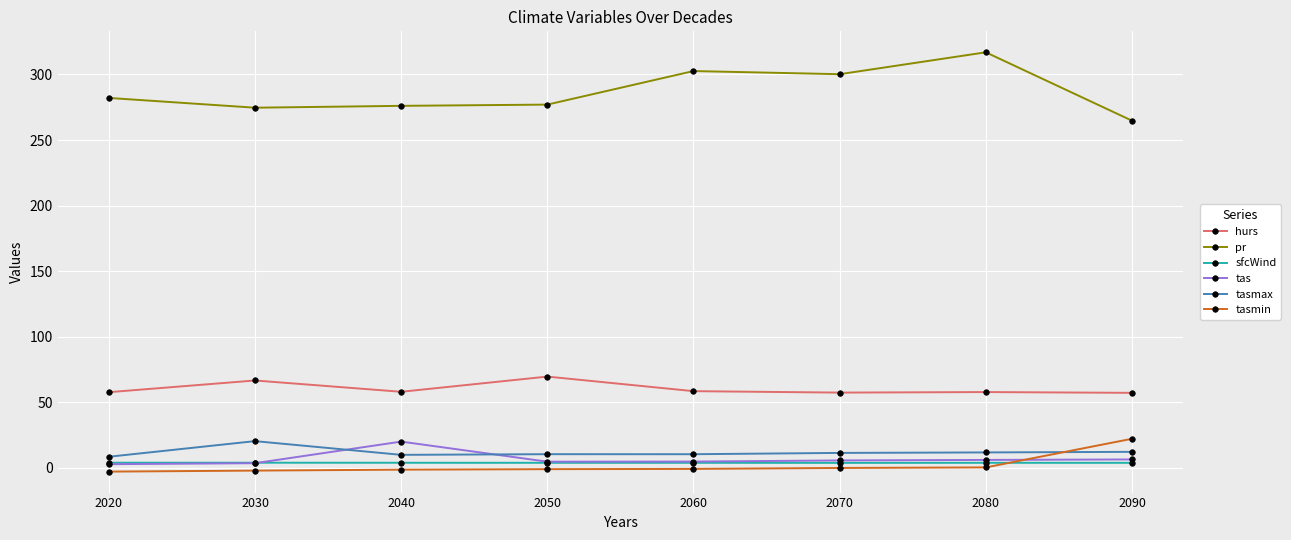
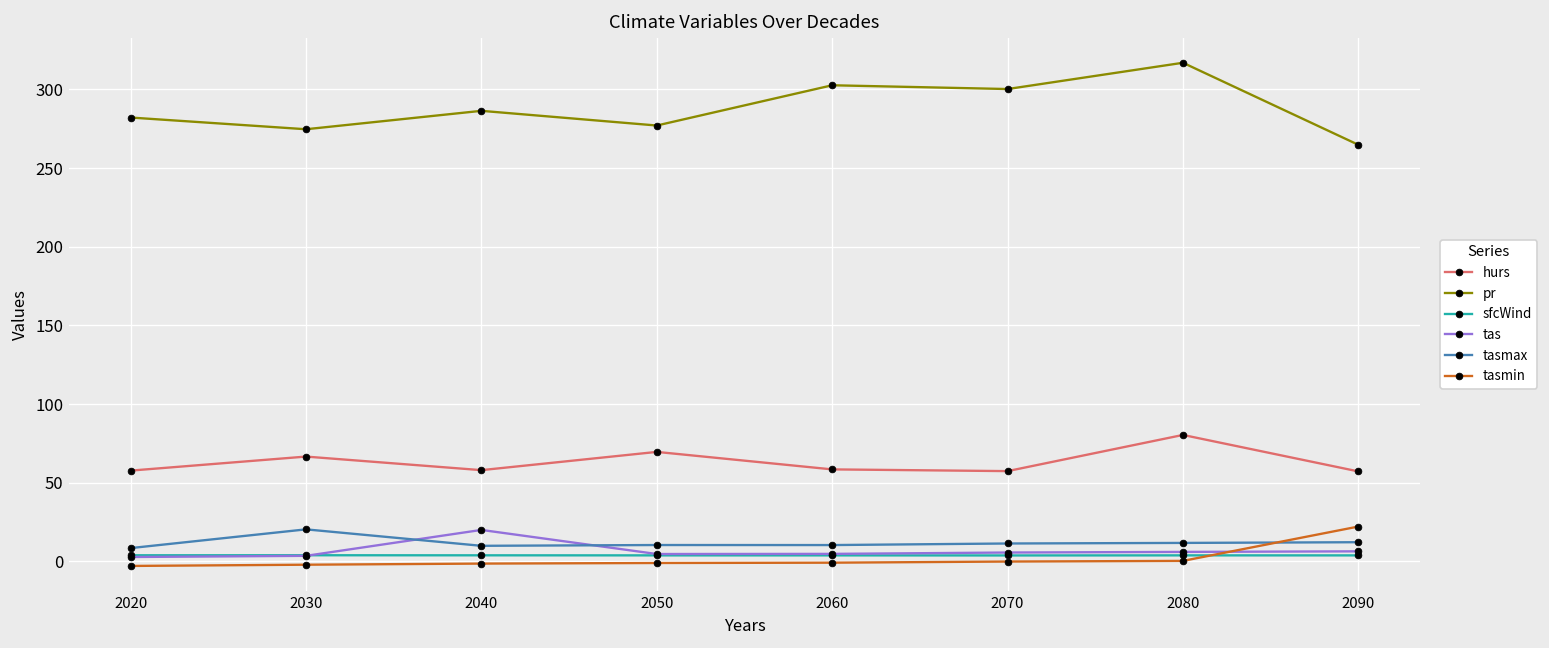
pr, 2040: 276 -> 286
hurs, 2080: 58 -> 80
